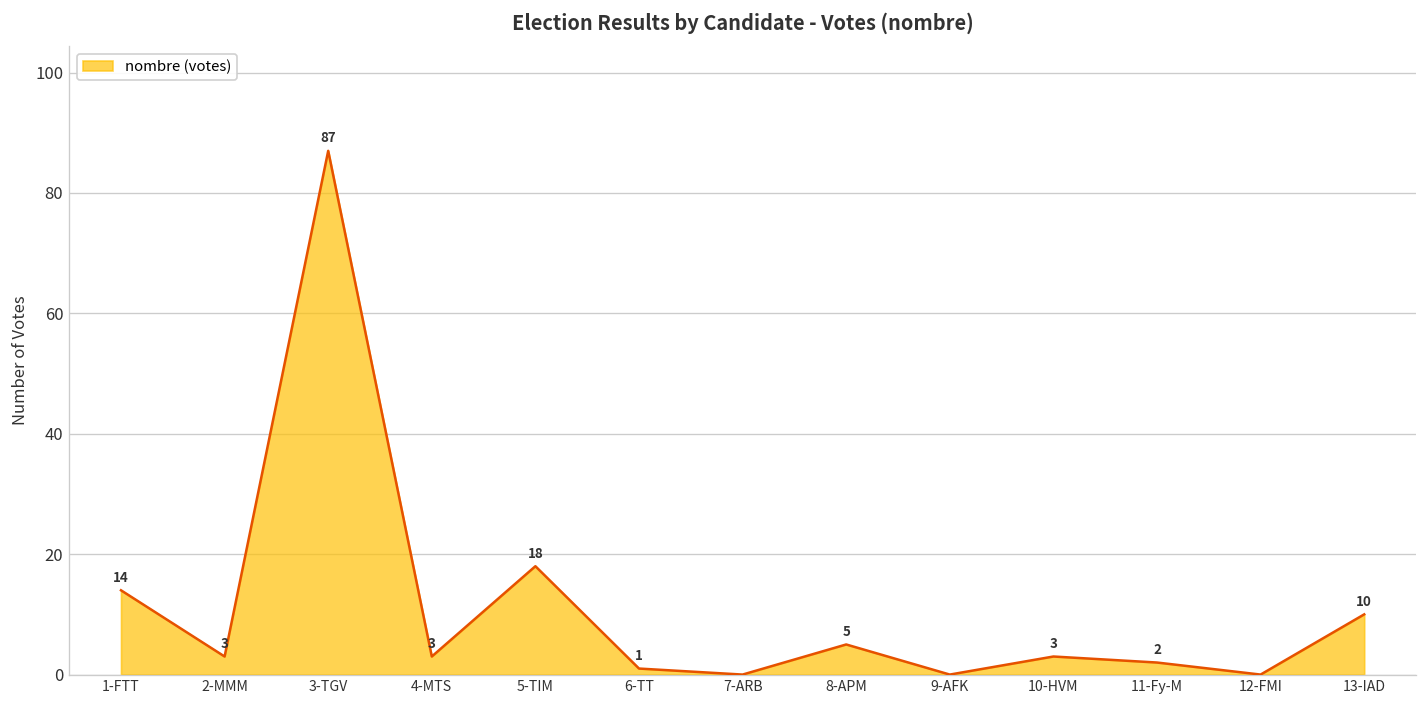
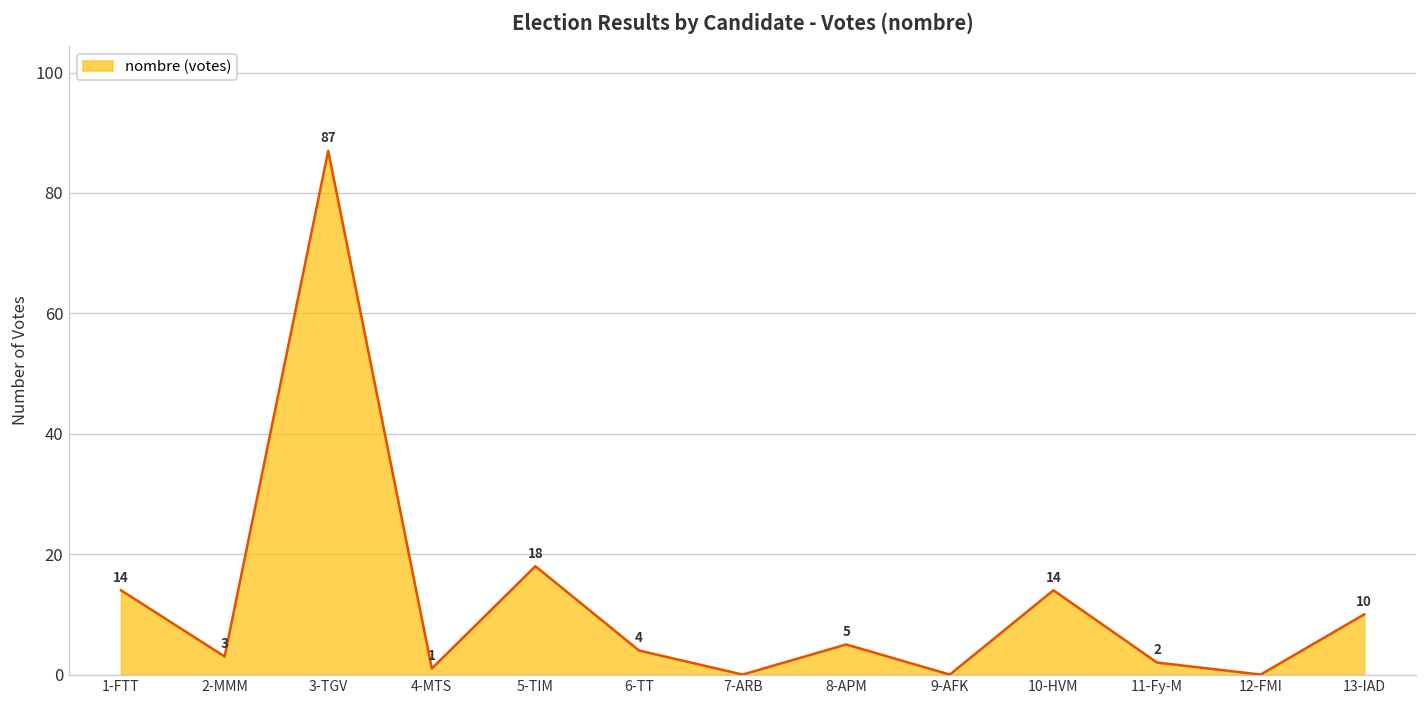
4-MTS: 3 -> 1
6-TT: 1 -> 4
10-HVM: 3 -> 14
